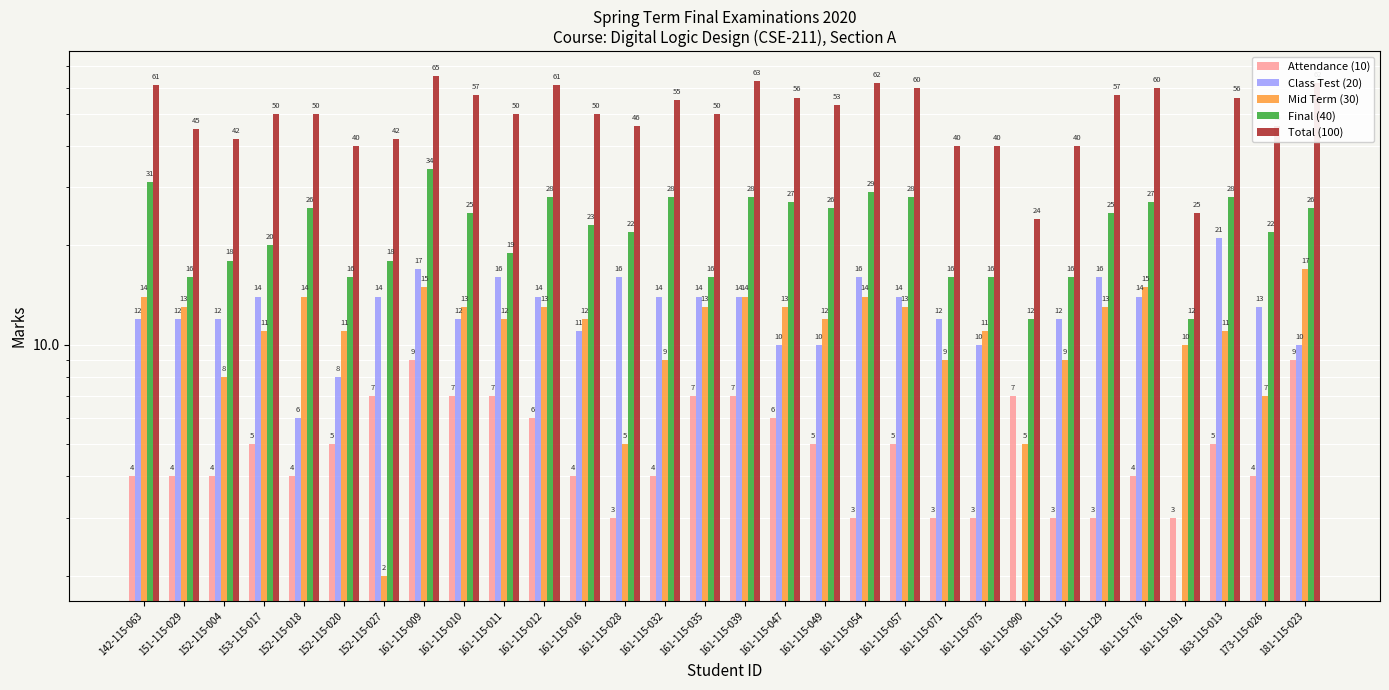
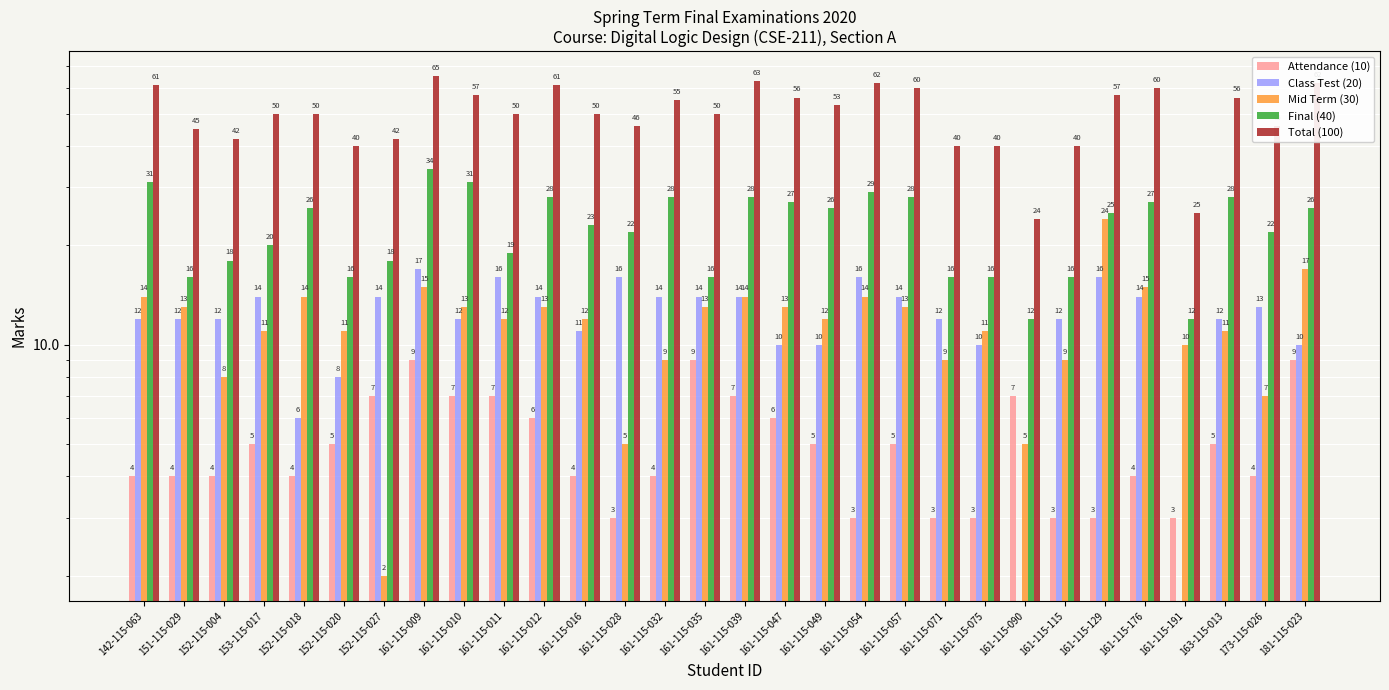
Final (40), 161-115-010: 25 -> 31
Attendance (10), 161-115-035: 7 -> 9
Mid Term (30), 161-115-129: 13 -> 24
Class Test (20), 163-115-013: 21 -> 12
